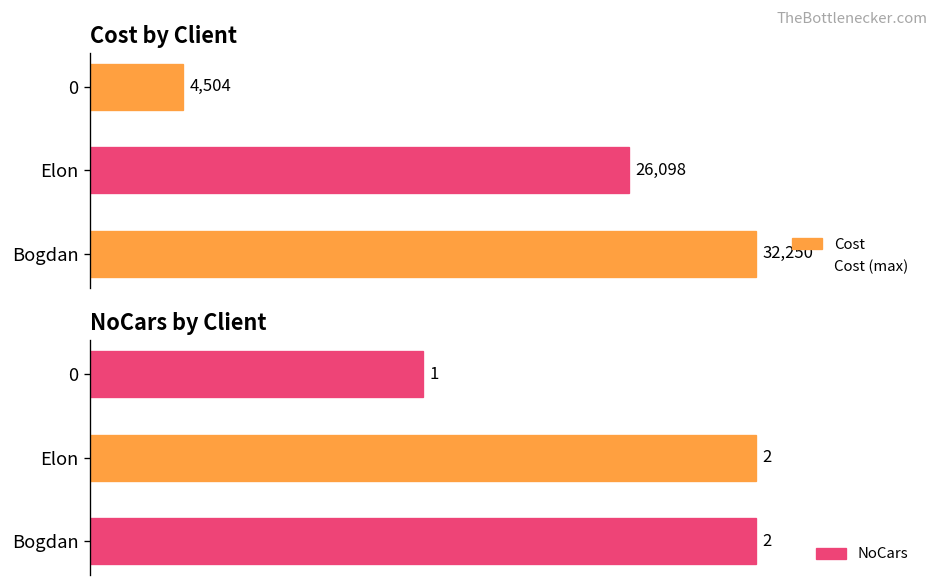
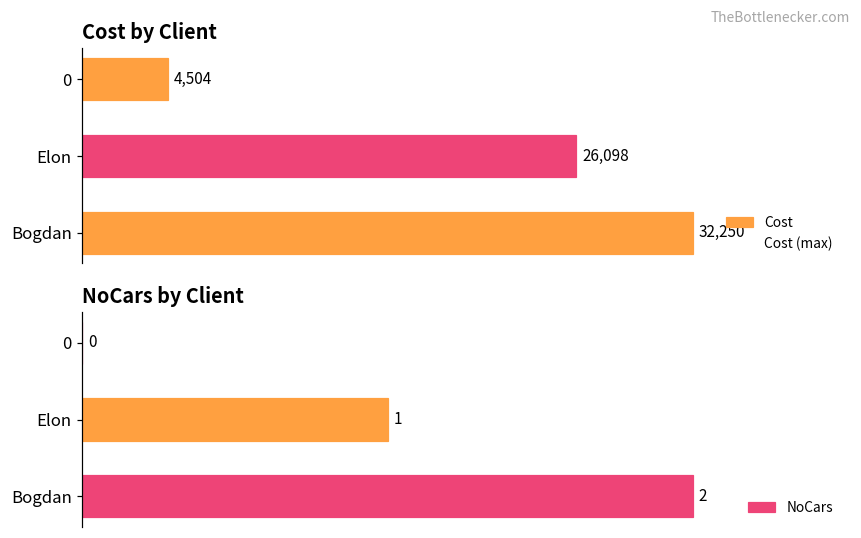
NoCars by Client, 0: 1 -> 0
NoCars by Client, Elon: 2 -> 1
